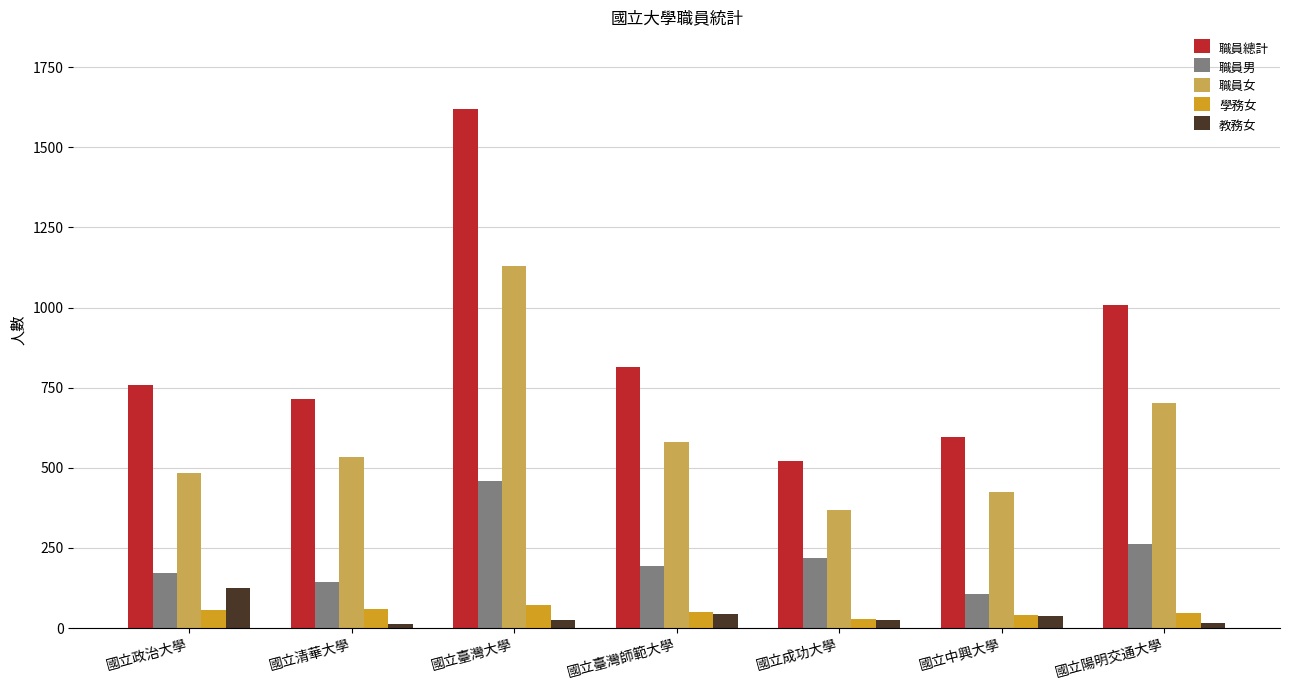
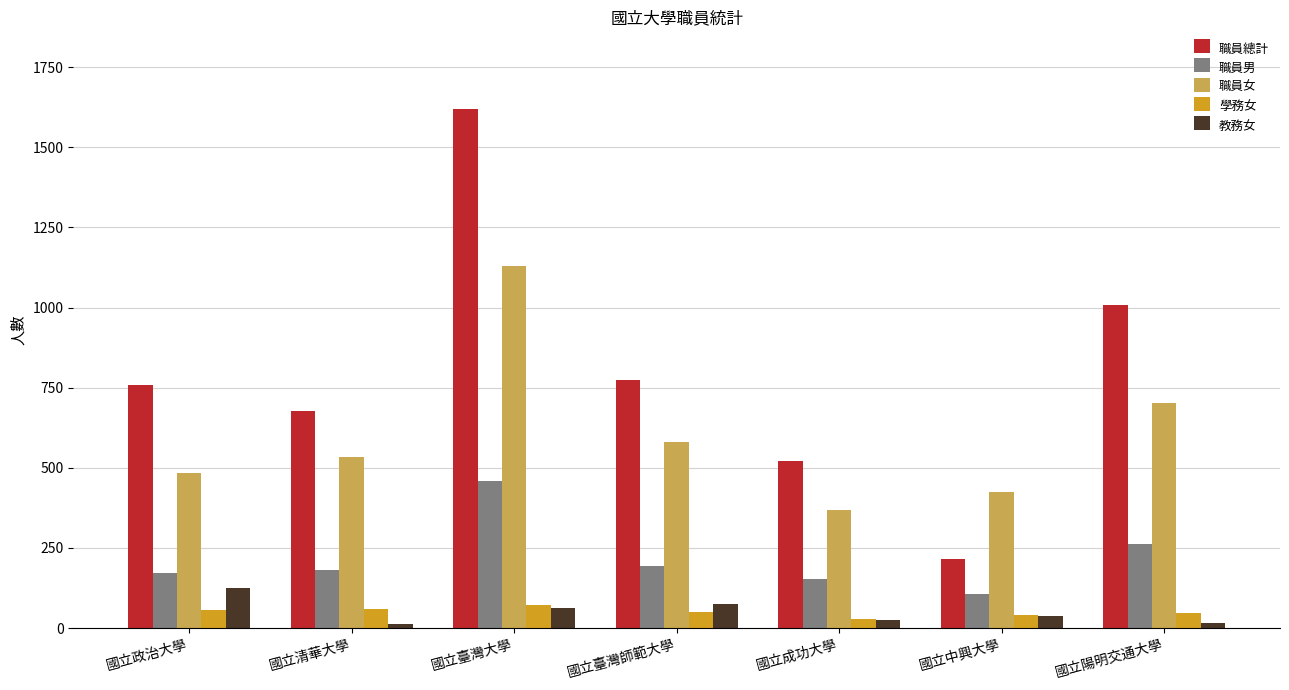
職員總計, 國立清華大學: 720 -> 680
職員男, 國立清華大學: 150 -> 180
教務女, 國立臺灣大學: 20 -> 60
職員總計, 國立臺灣師範大學: 810 -> 780
教務女, 國立臺灣師範大學: 50 -> 80
職員男, 國立成功大學: 220 -> 150
職員總計, 國立中興大學: 600 -> 210
